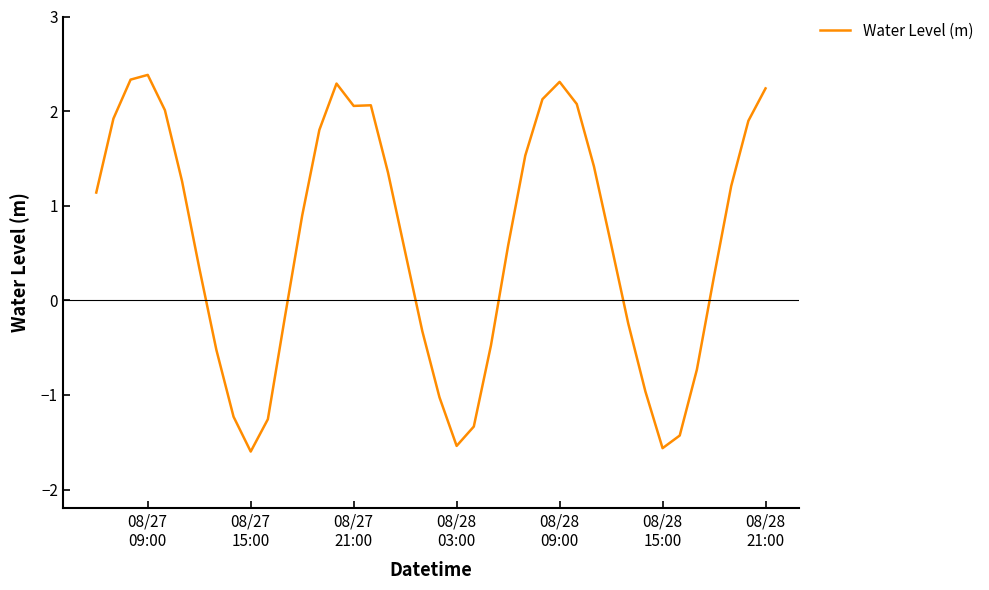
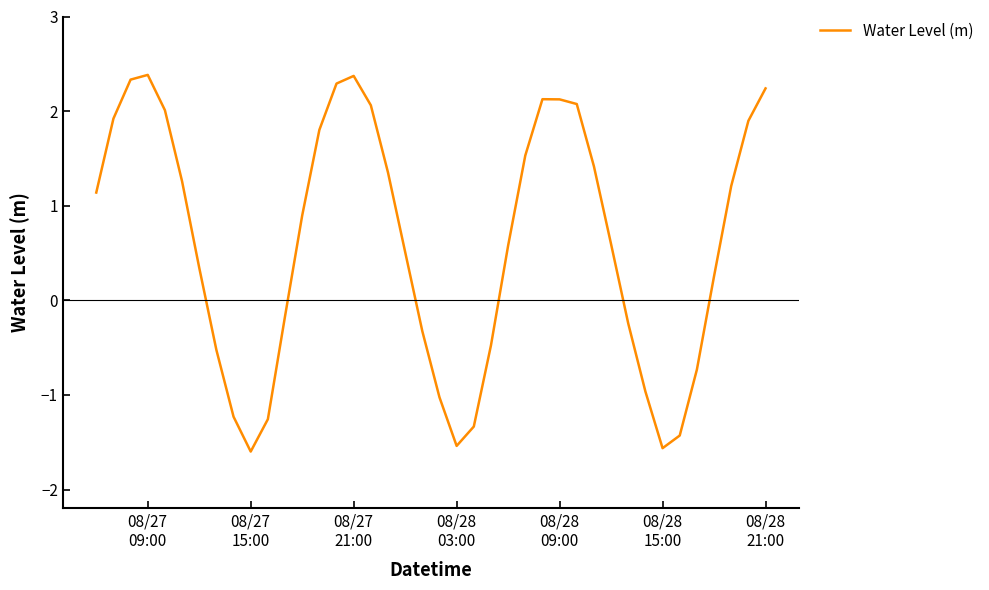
08/27 21:00: 2.1 -> 2.4
08/28 09:00: 2.3 -> 2.1
